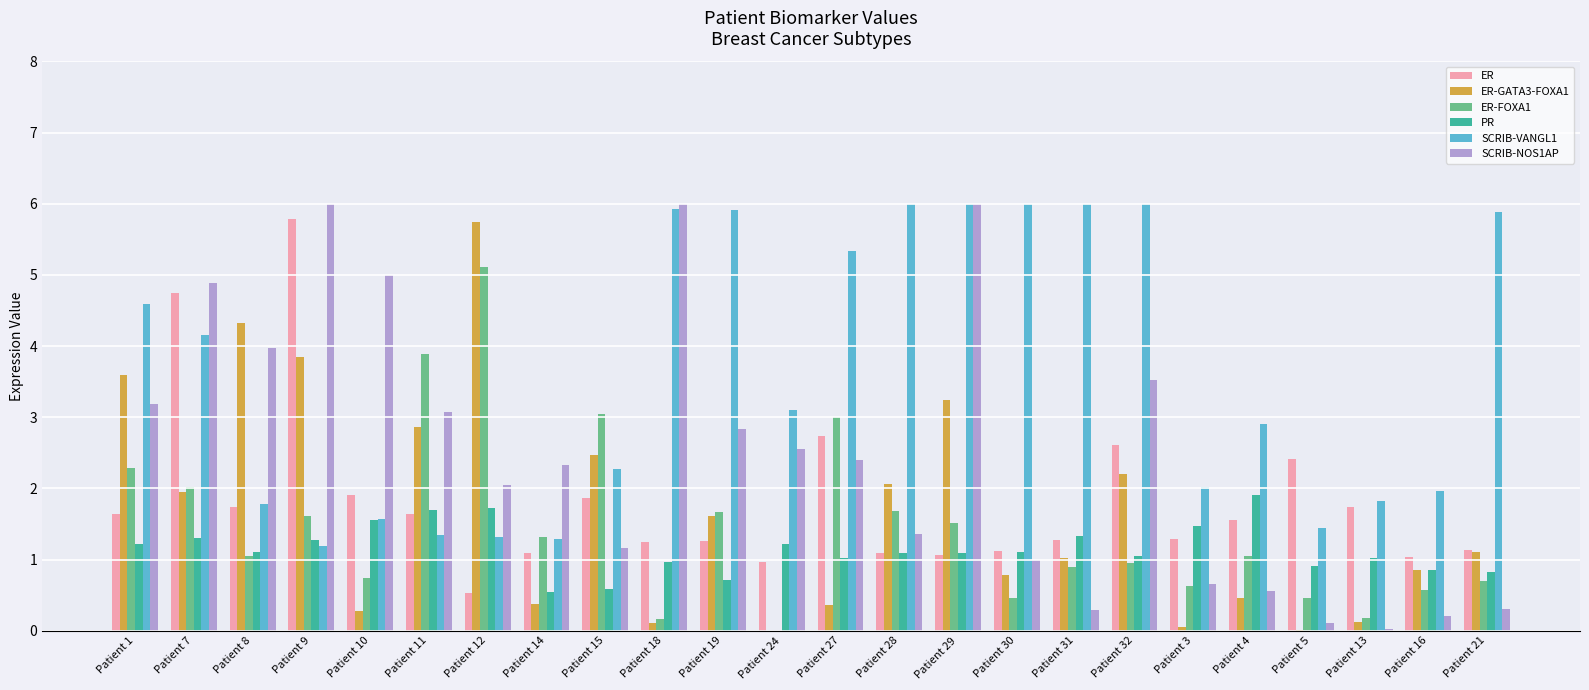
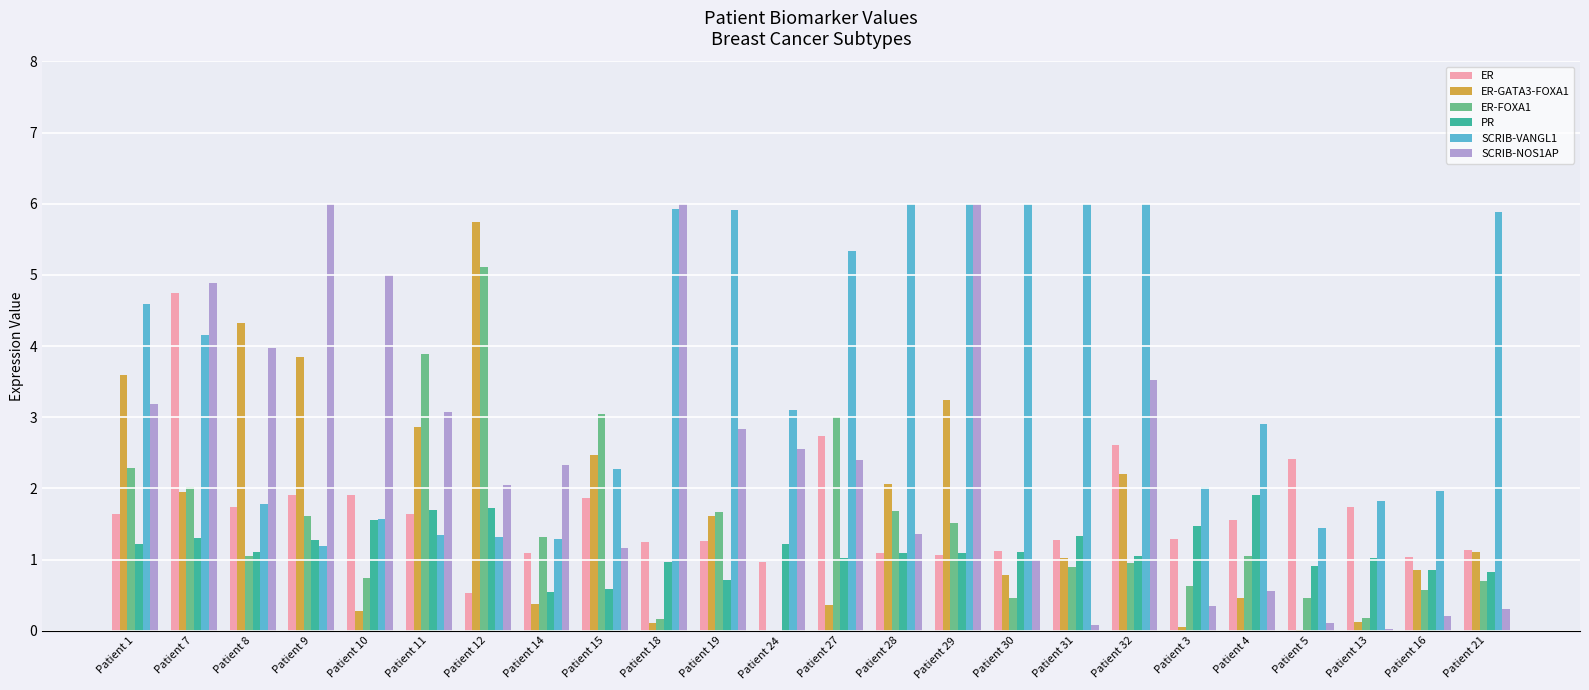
ER, Patient 9: 5.8 -> 1.9
SCRIB-NOS1AP, Patient 31: 0.3 -> 0.1
SCRIB-NOS1AP, Patient 3: 0.7 -> 0.3
